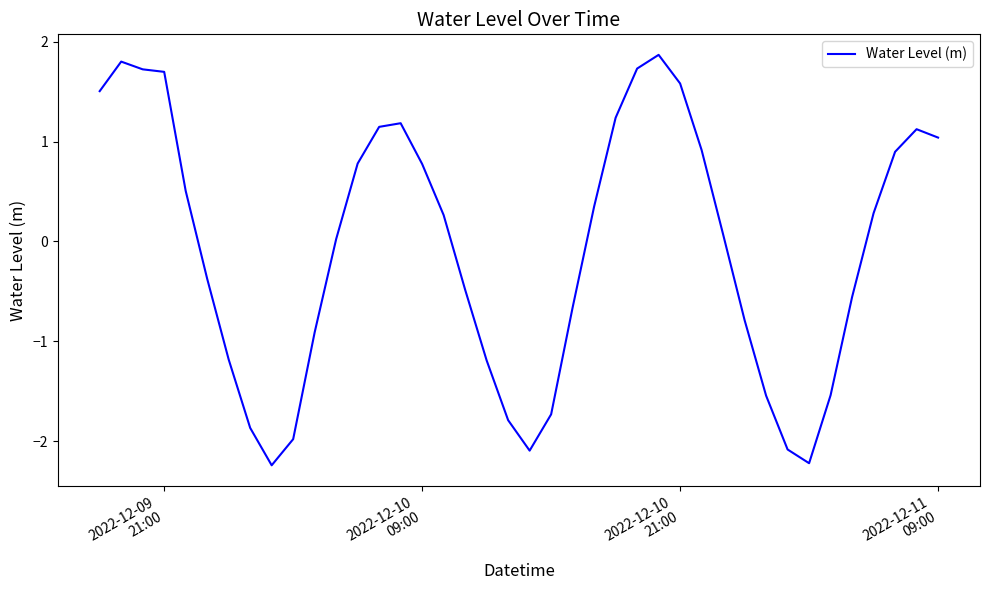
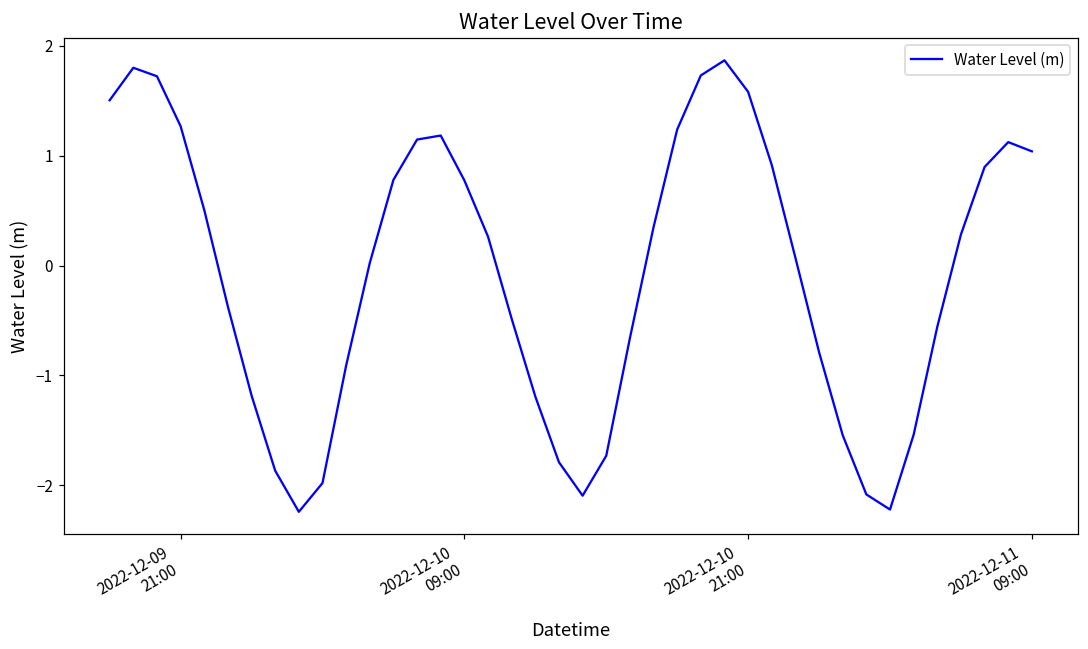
2022-12-09 21:00: 1.7 -> 1.3
